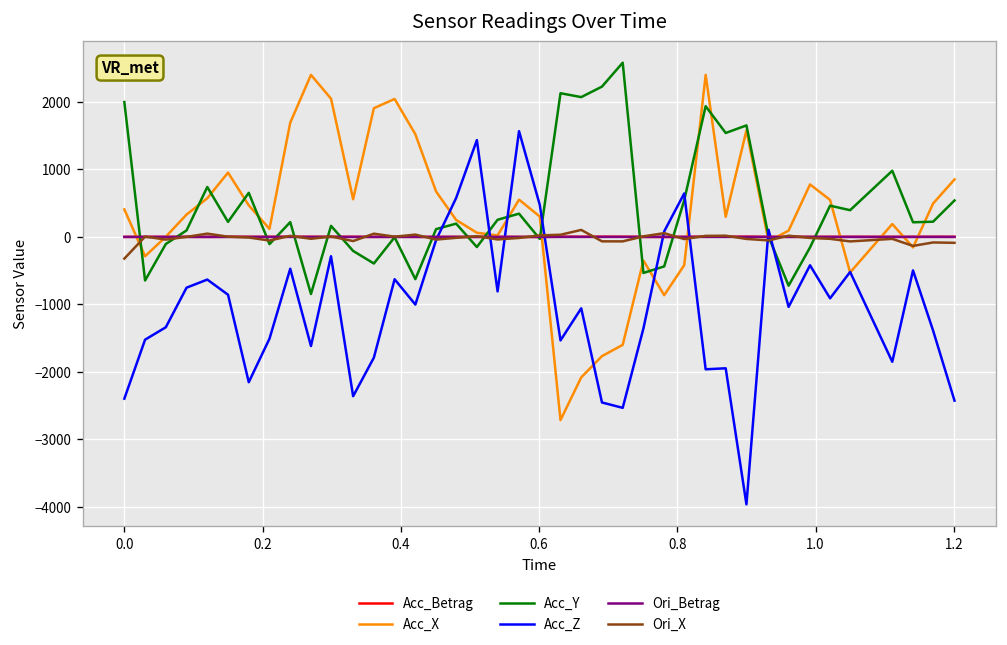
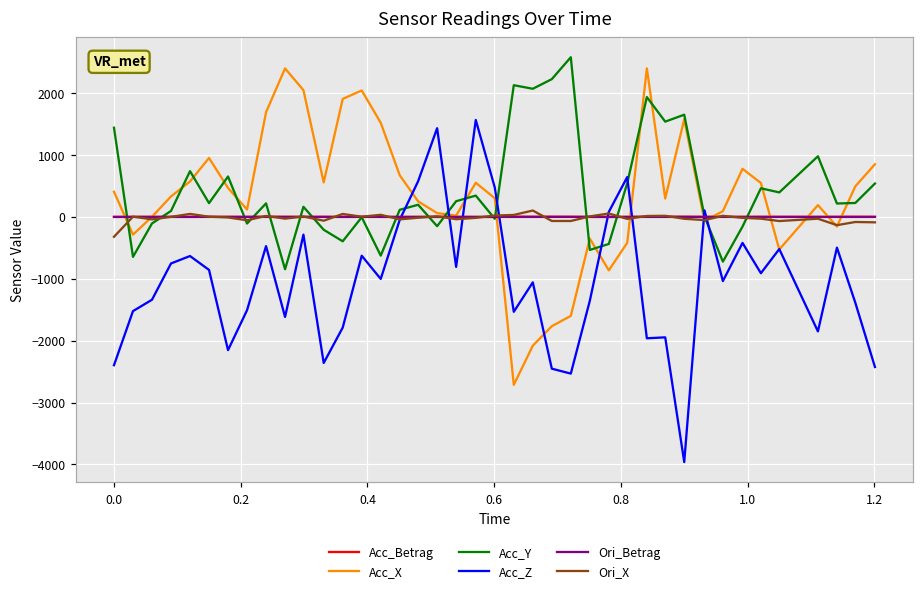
Acc_Y, 0.0: 2000 -> 1400
